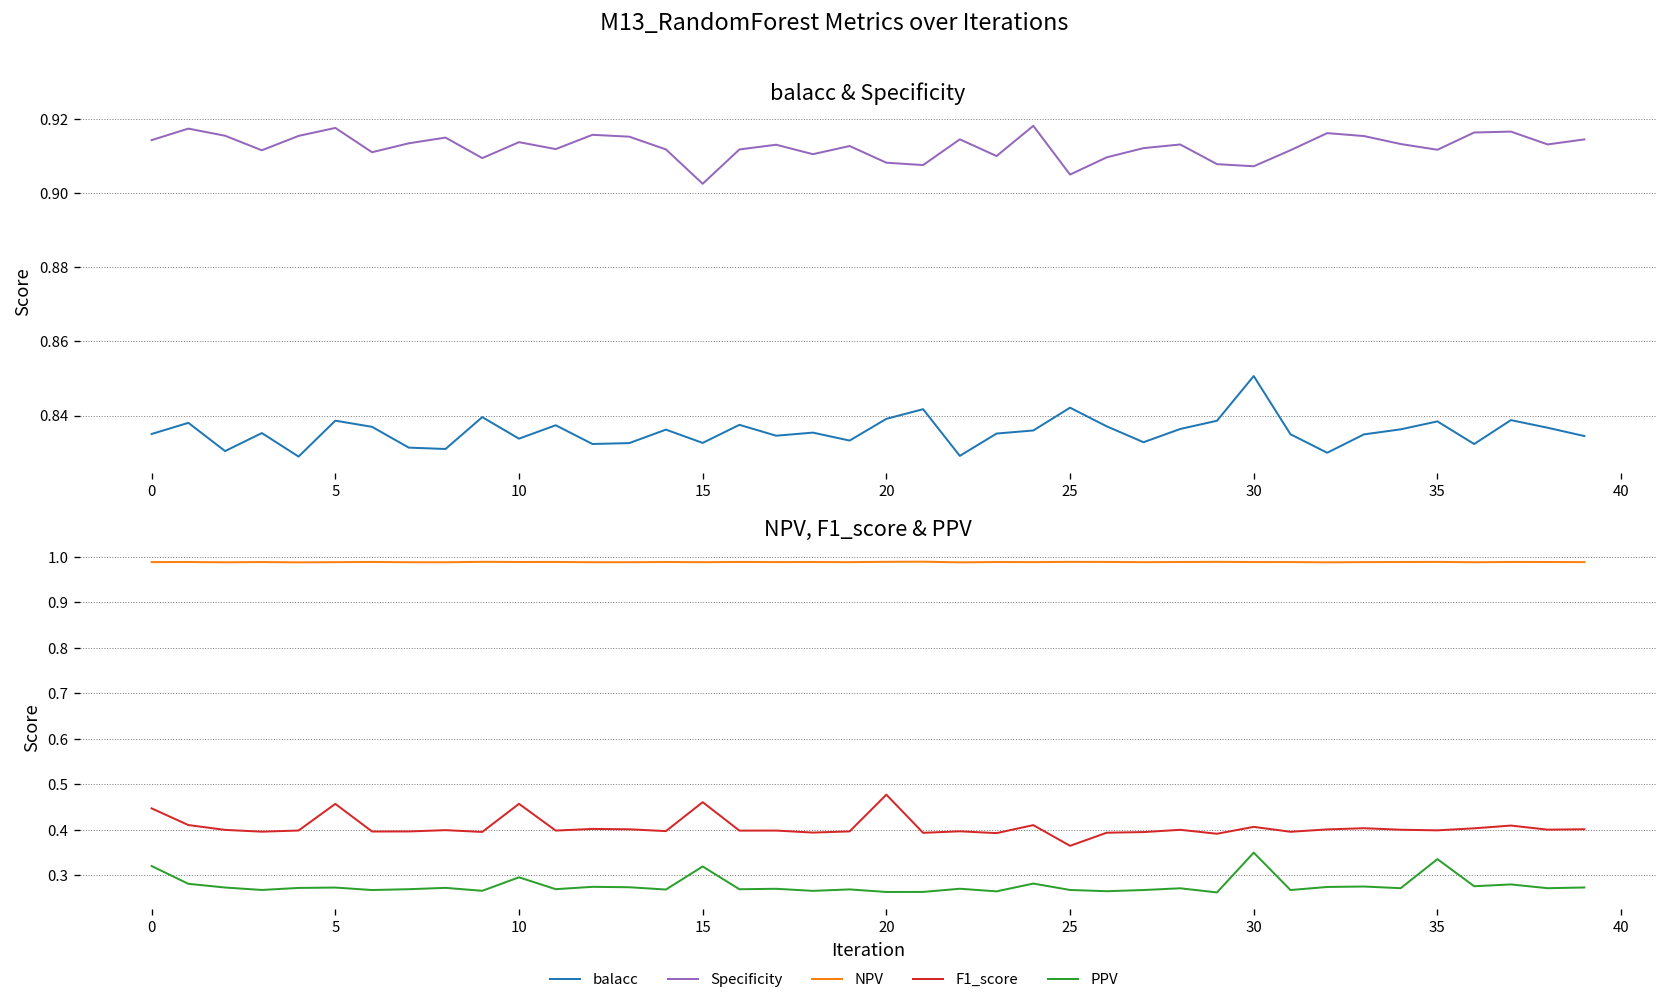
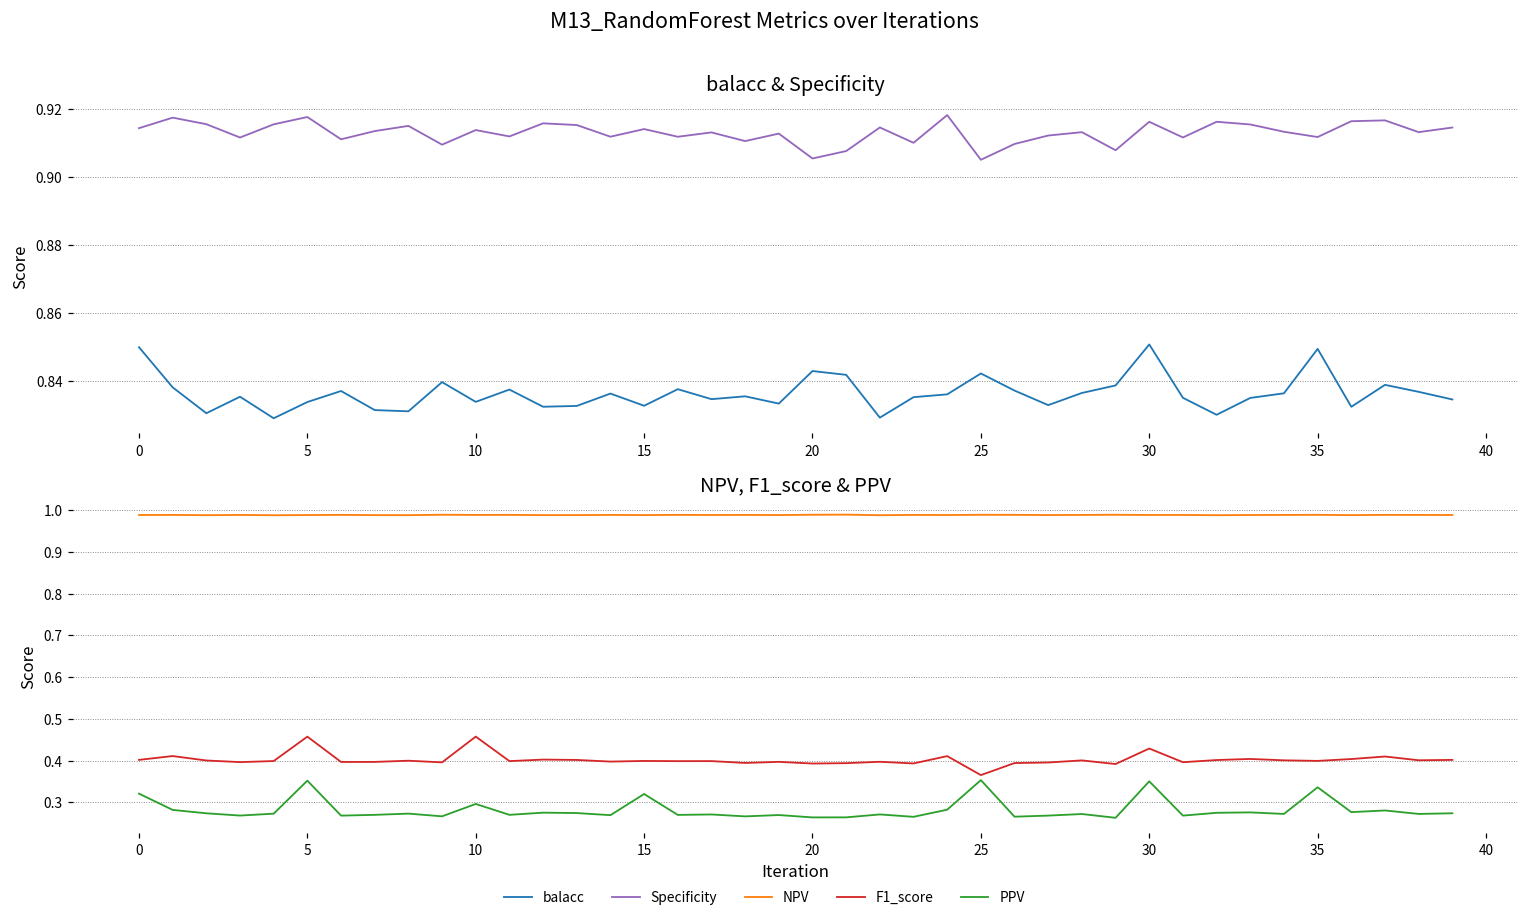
balacc & Specificity, balacc, 0: 0.835 -> 0.850
balacc & Specificity, balacc, 5: 0.839 -> 0.834
balacc & Specificity, Specificity, 15: 0.902 -> 0.914
balacc & Specificity, balacc, 20: 0.839 -> 0.843
balacc & Specificity, Specificity, 20: 0.908 -> 0.905
balacc & Specificity, Specificity, 30: 0.907 -> 0.916
balacc & Specificity, balacc, 35: 0.838 -> 0.849
NPV, F1_score & PPV, F1_score, 0: 0.45 -> 0.40
NPV, F1_score & PPV, PPV, 5: 0.27 -> 0.35
NPV, F1_score & PPV, F1_score, 15: 0.46 -> 0.40
NPV, F1_score & PPV, F1_score, 20: 0.48 -> 0.39
NPV, F1_score & PPV, PPV, 25: 0.27 -> 0.35
NPV, F1_score & PPV, F1_score, 30: 0.41 -> 0.43
